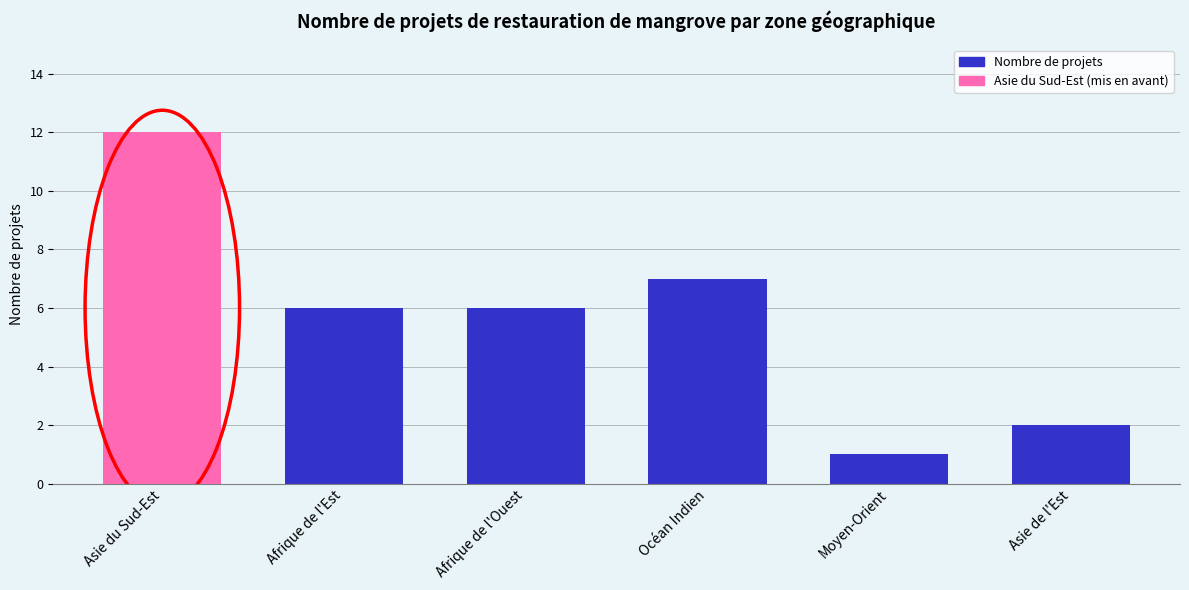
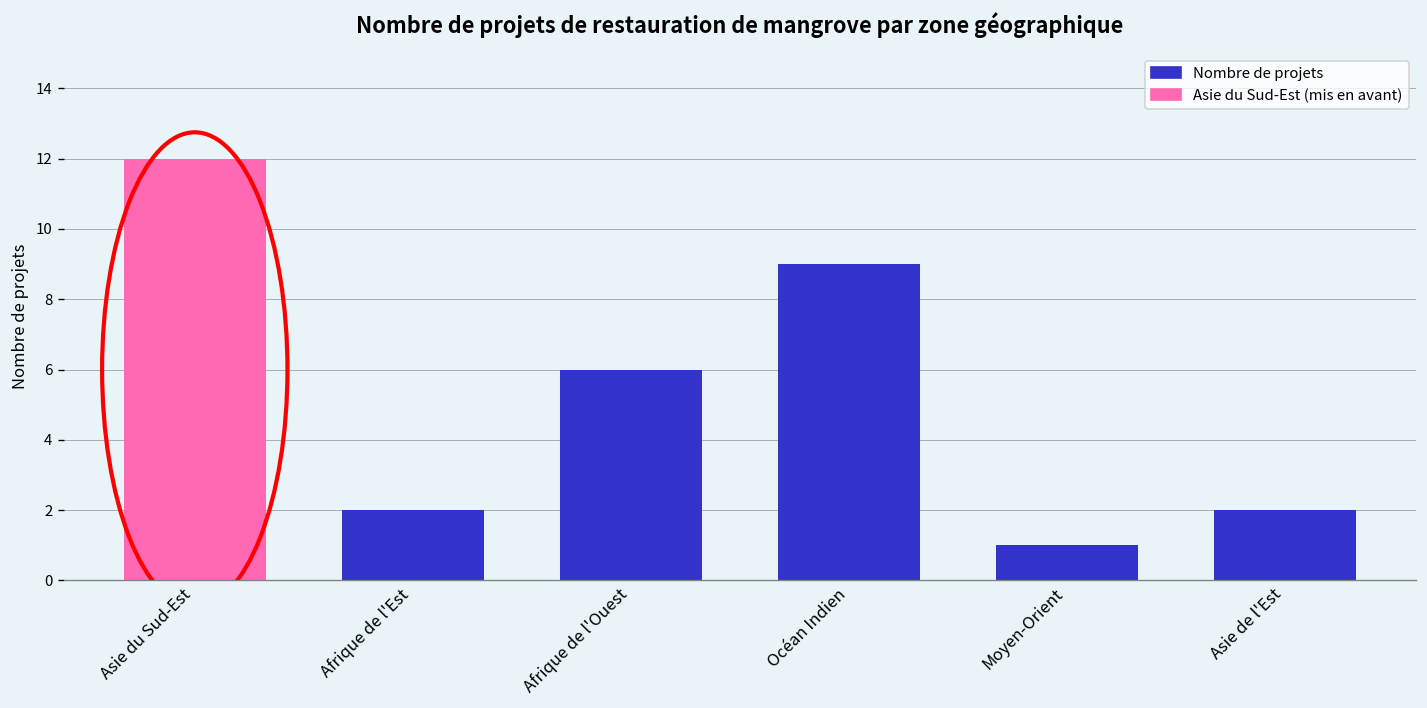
Afrique de l'Est: 6 -> 2
Océan Indien: 7 -> 9
